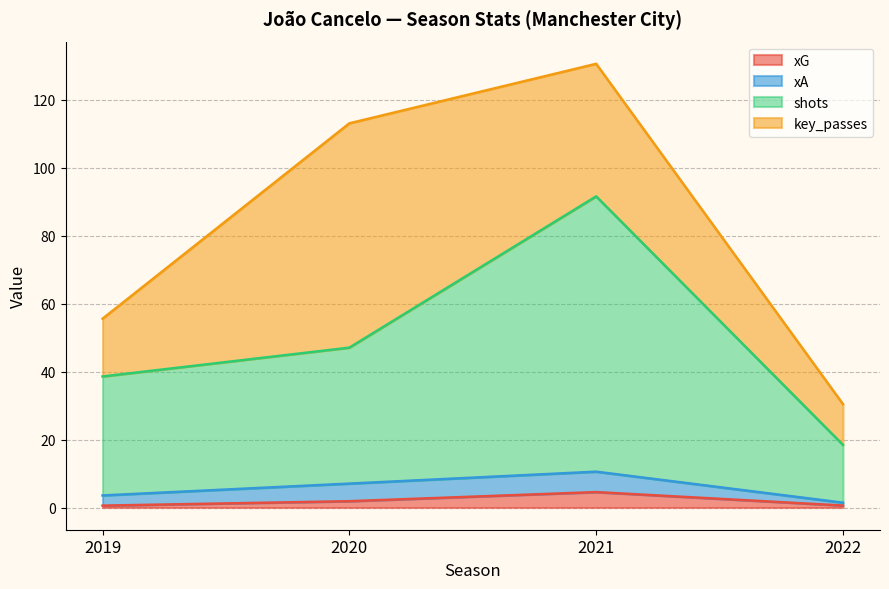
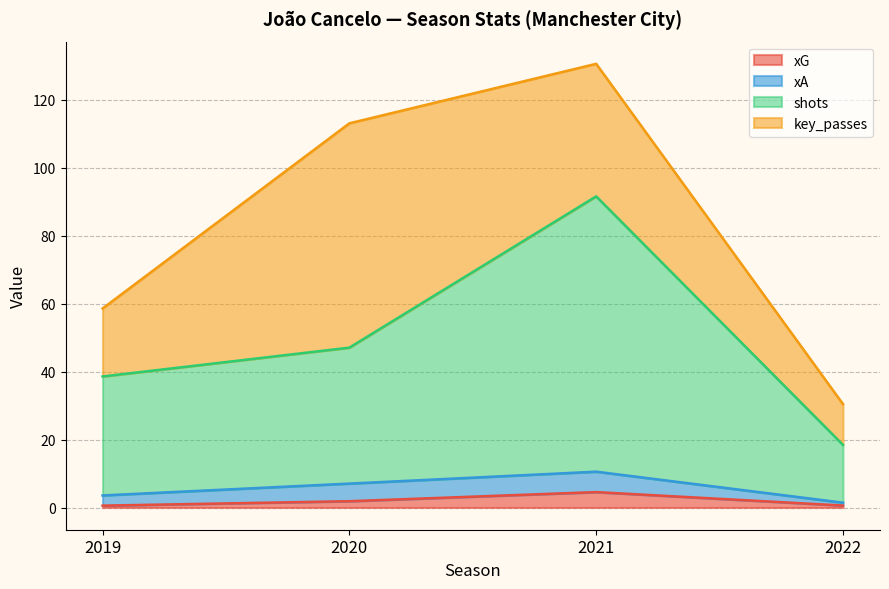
key_passes, 2019: 17 -> 20
